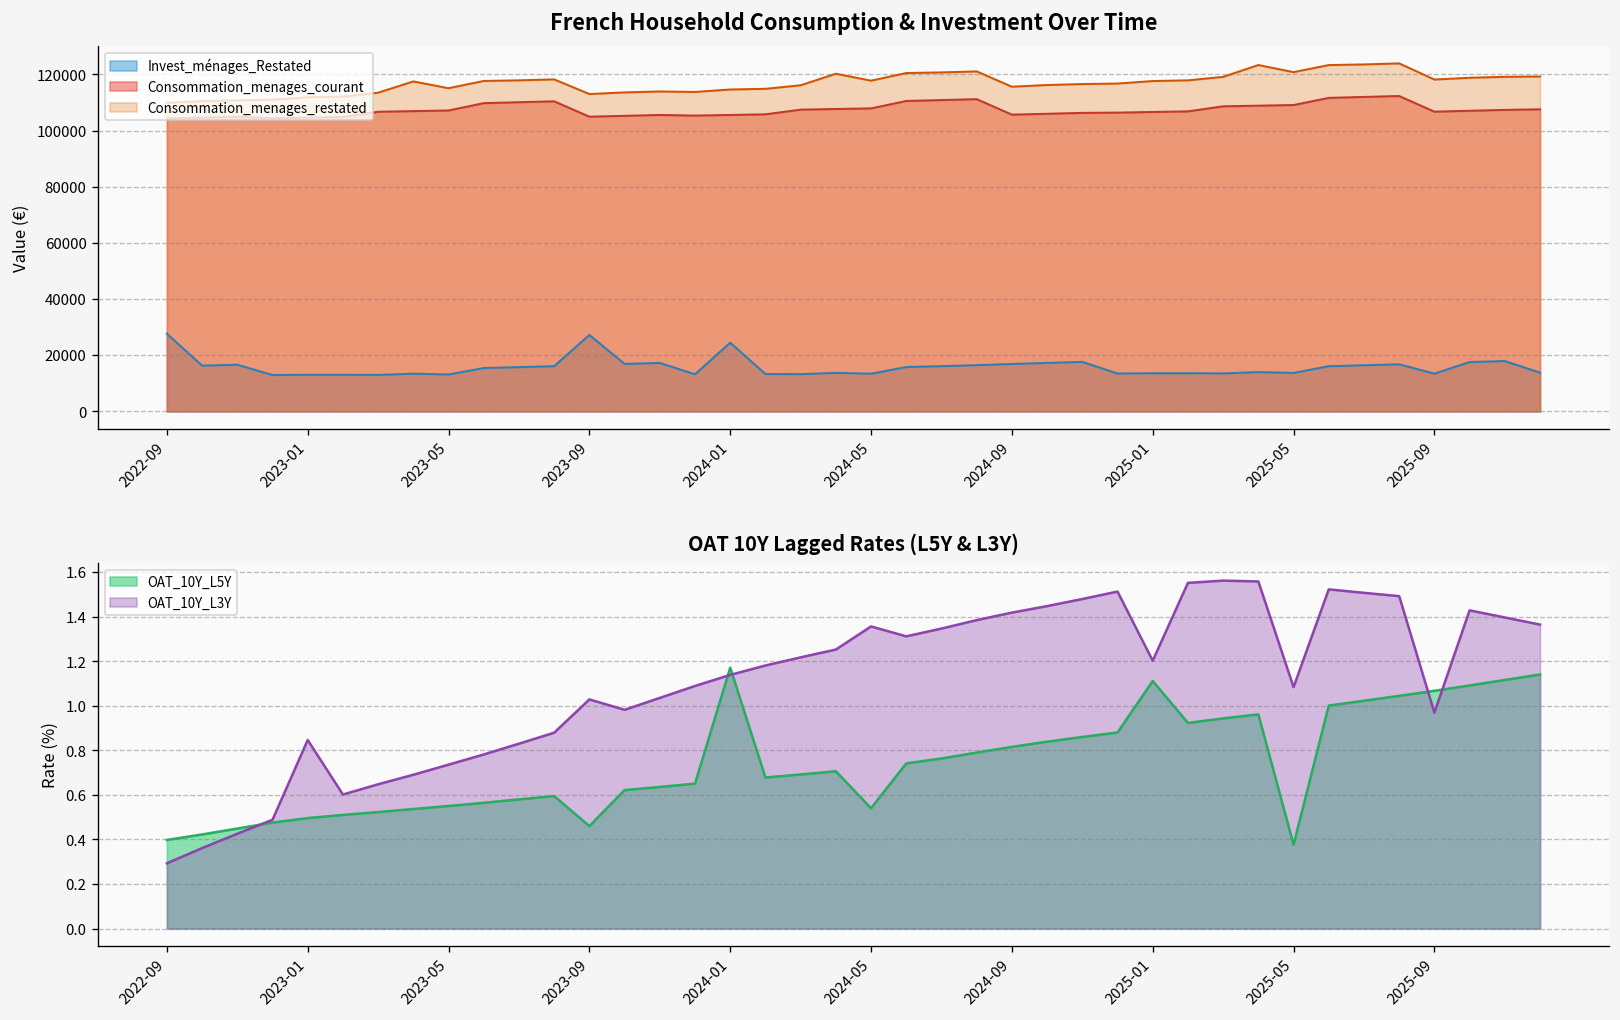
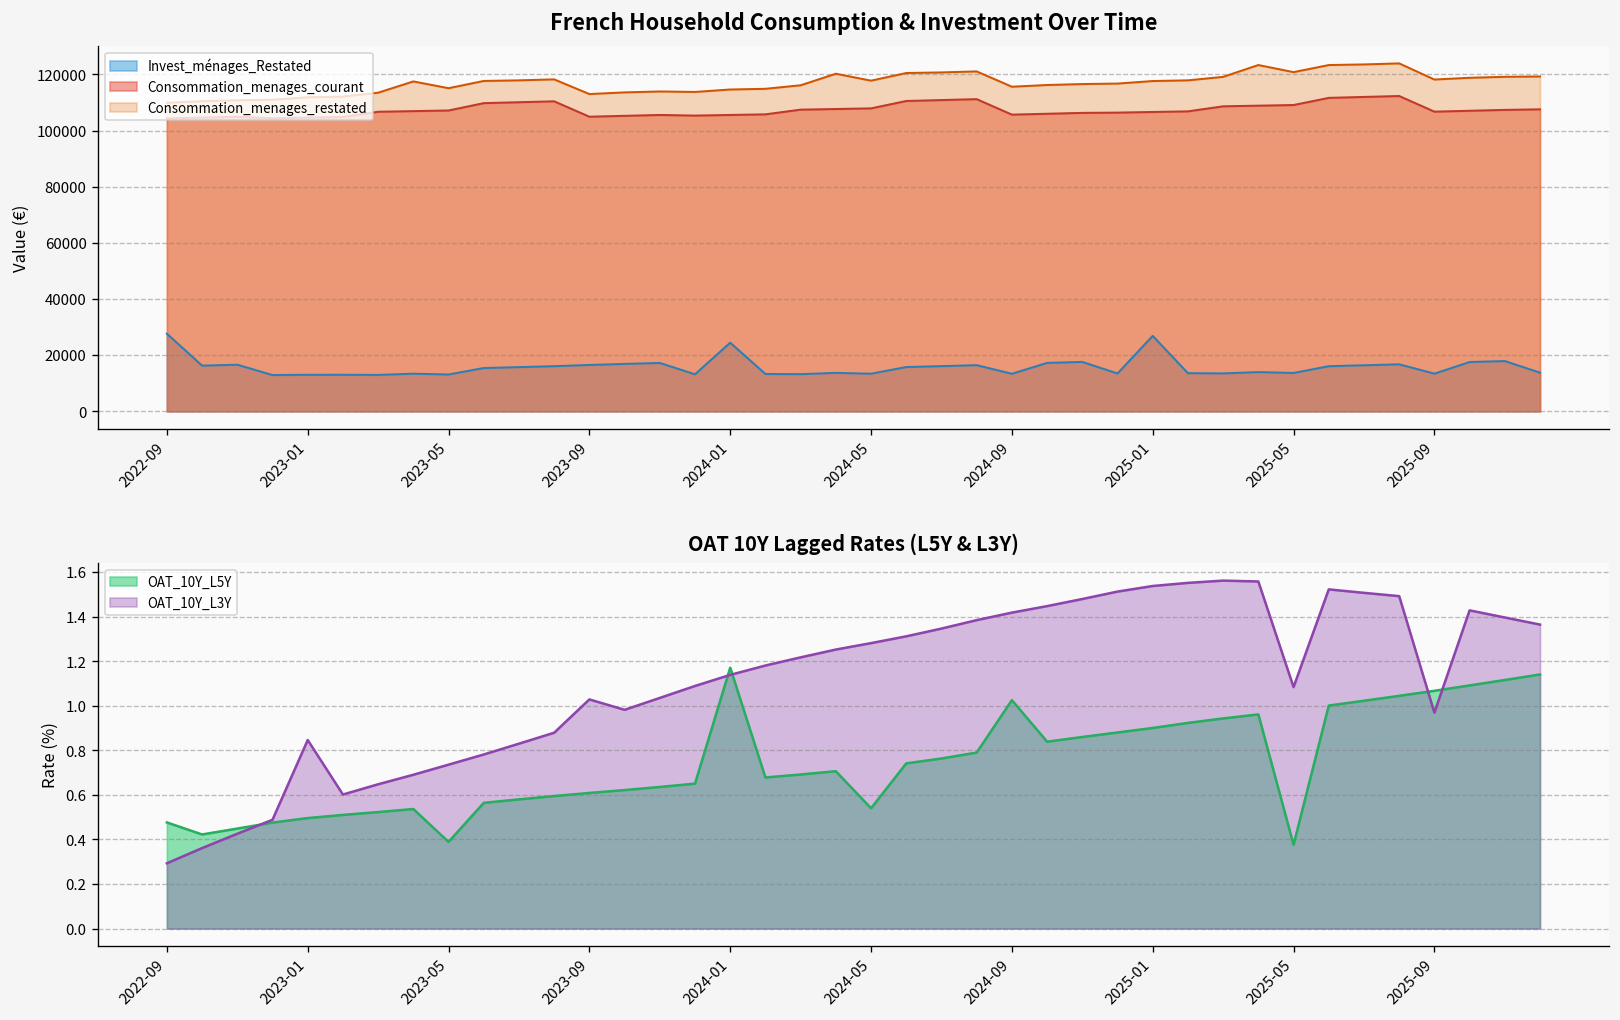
French Household Consumption & Investment Over Time, Invest_ménages_Restated, 2023-09: 27000 -> 17000
French Household Consumption & Investment Over Time, Invest_ménages_Restated, 2024-09: 17000 -> 13000
French Household Consumption & Investment Over Time, Invest_ménages_Restated, 2025-01: 14000 -> 27000
OAT 10Y Lagged Rates (L5Y & L3Y), OAT_10Y_L5Y, 2022-09: 0.40 -> 0.48
OAT 10Y Lagged Rates (L5Y & L3Y), OAT_10Y_L5Y, 2023-05: 0.55 -> 0.39
OAT 10Y Lagged Rates (L5Y & L3Y), OAT_10Y_L5Y, 2023-09: 0.46 -> 0.61
OAT 10Y Lagged Rates (L5Y & L3Y), OAT_10Y_L3Y, 2024-05: 1.36 -> 1.28
OAT 10Y Lagged Rates (L5Y & L3Y), OAT_10Y_L5Y, 2024-09: 0.82 -> 1.03
OAT 10Y Lagged Rates (L5Y & L3Y), OAT_10Y_L5Y, 2025-01: 1.11 -> 0.90
OAT 10Y Lagged Rates (L5Y & L3Y), OAT_10Y_L3Y, 2025-01: 1.20 -> 1.54
